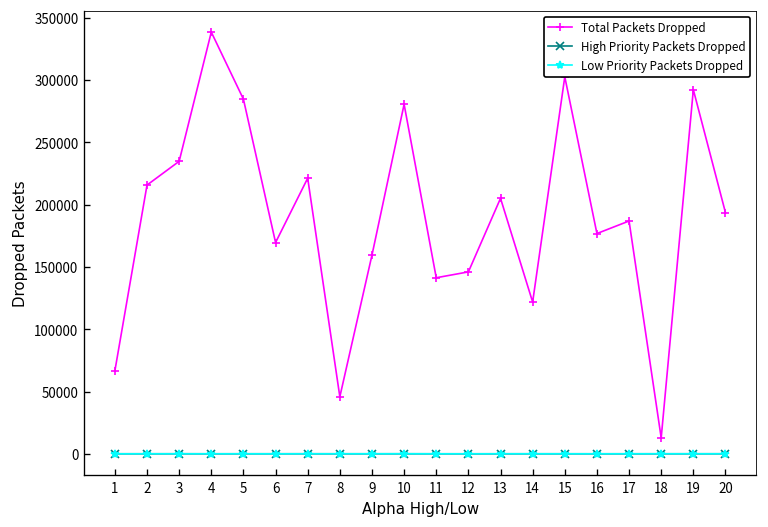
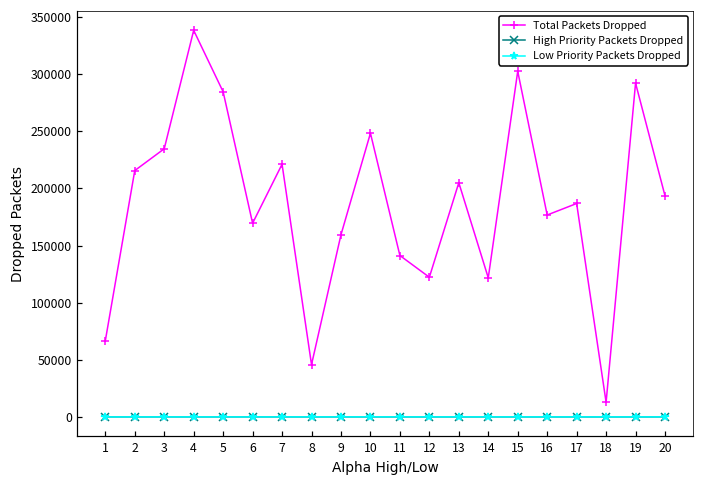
Total Packets Dropped, 10: 280000 -> 248000
Total Packets Dropped, 12: 146000 -> 122000
